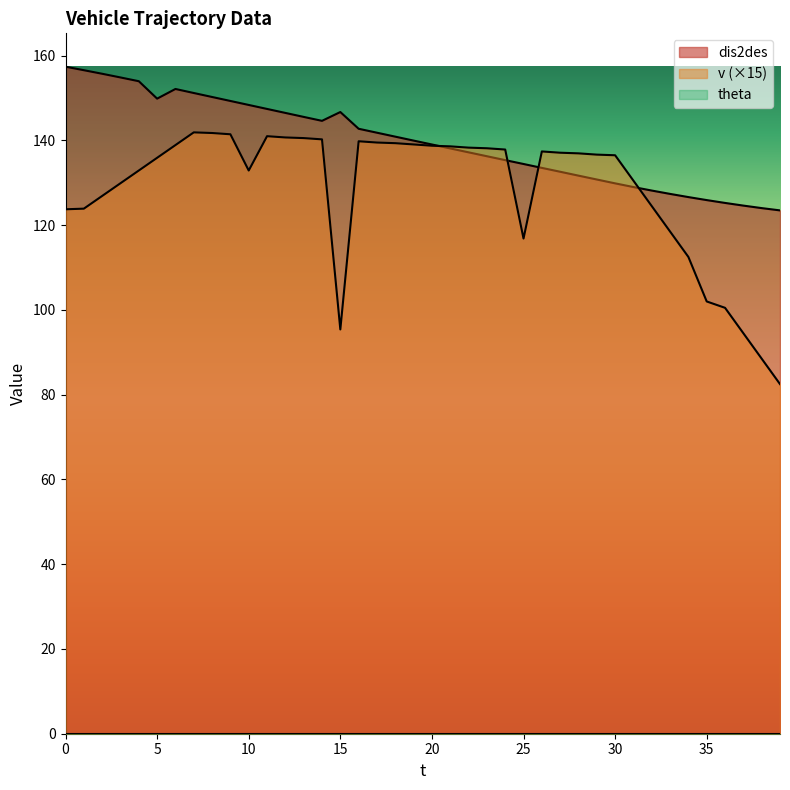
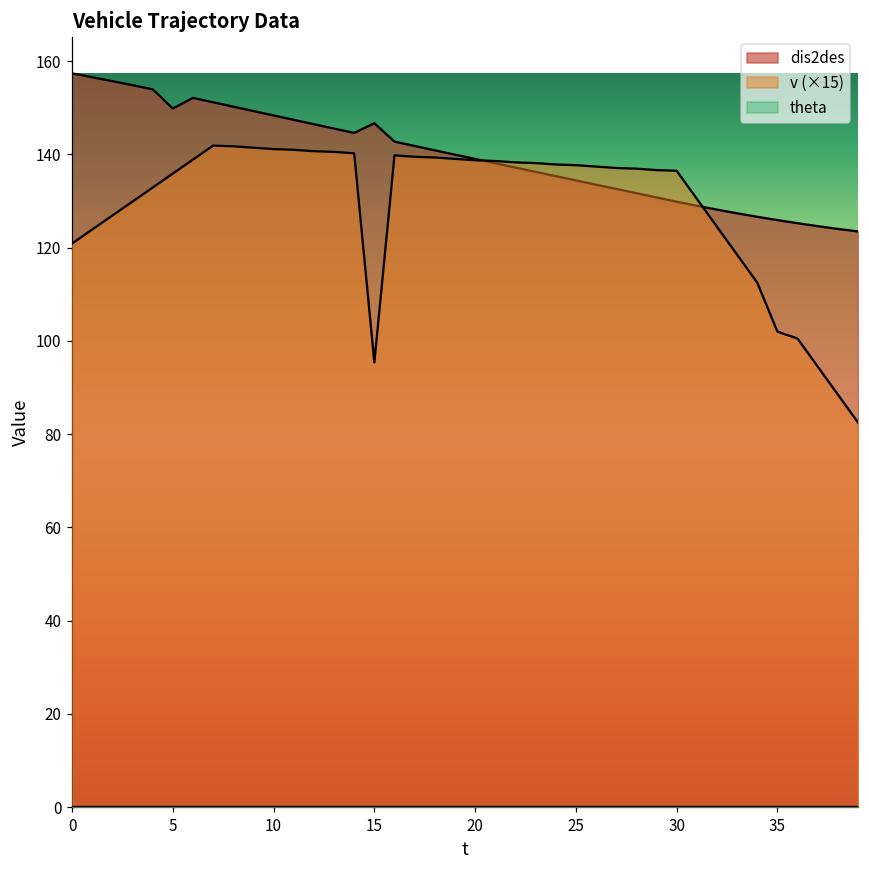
v (×15), 0: 124 -> 121
v (×15), 10: 133 -> 141
v (×15), 25: 117 -> 138
